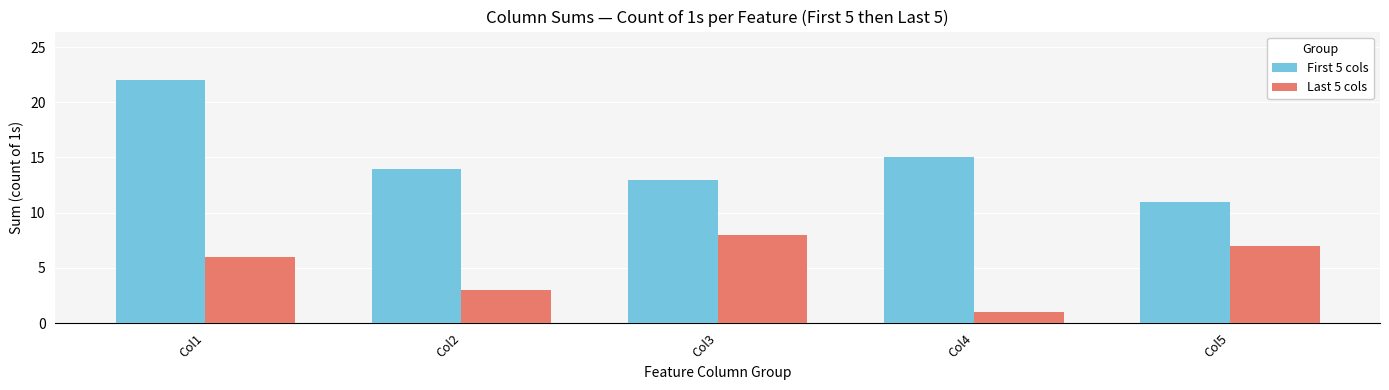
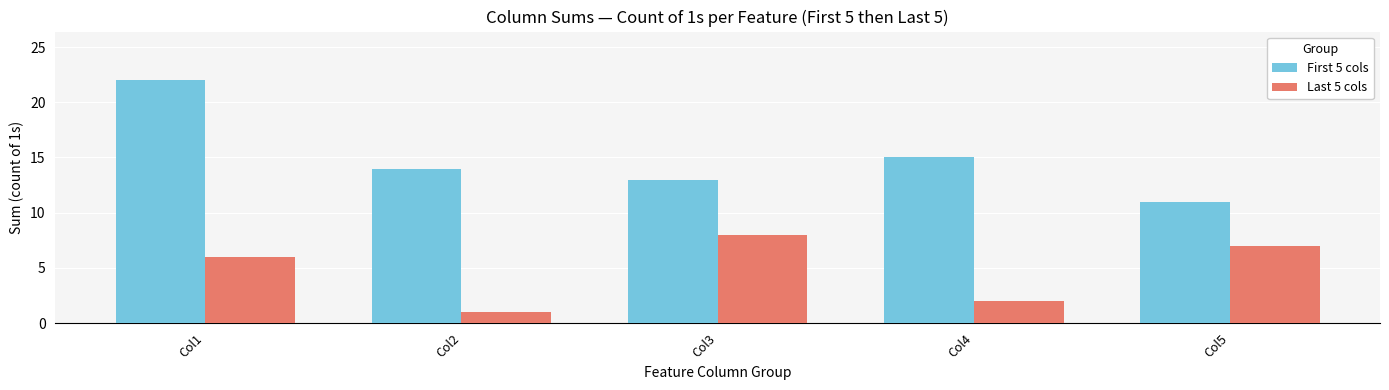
Last 5 cols, Col2: 3 -> 1
Last 5 cols, Col4: 1 -> 2
